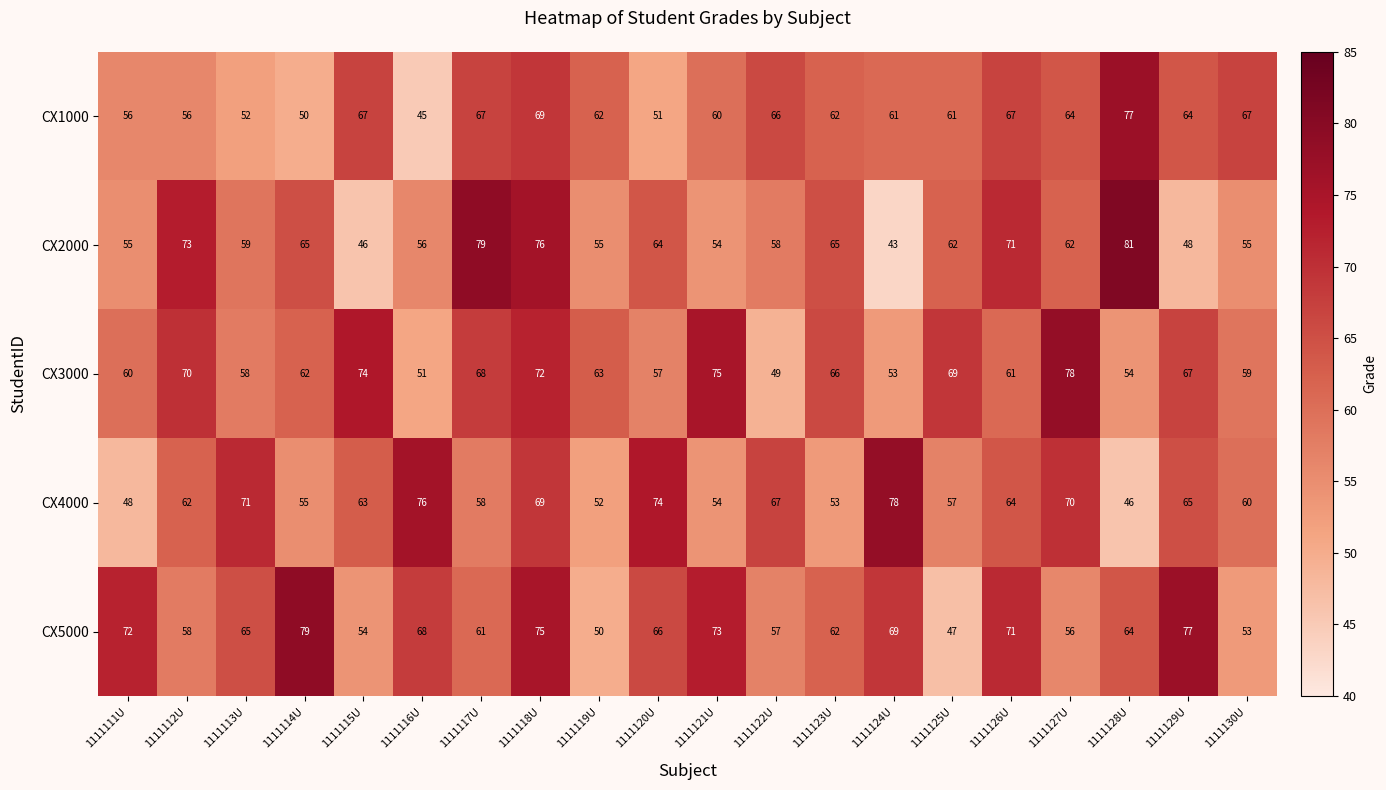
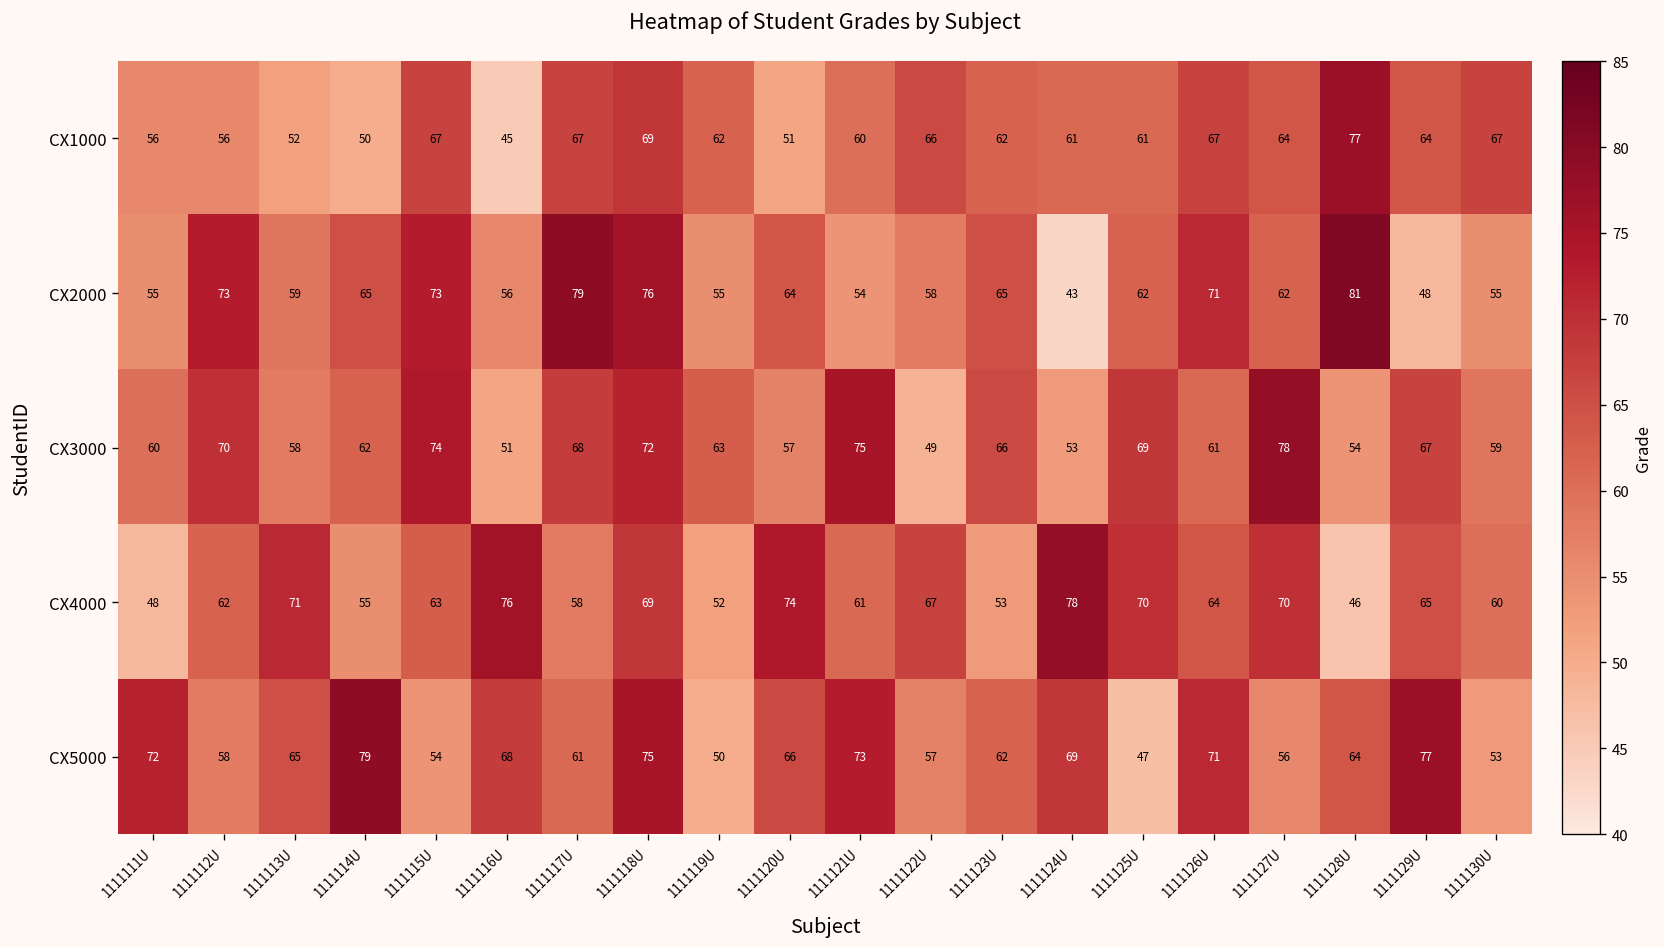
CX2000, 1111115U: 46 -> 73
CX4000, 1111121U: 54 -> 61
CX4000, 1111125U: 57 -> 70
